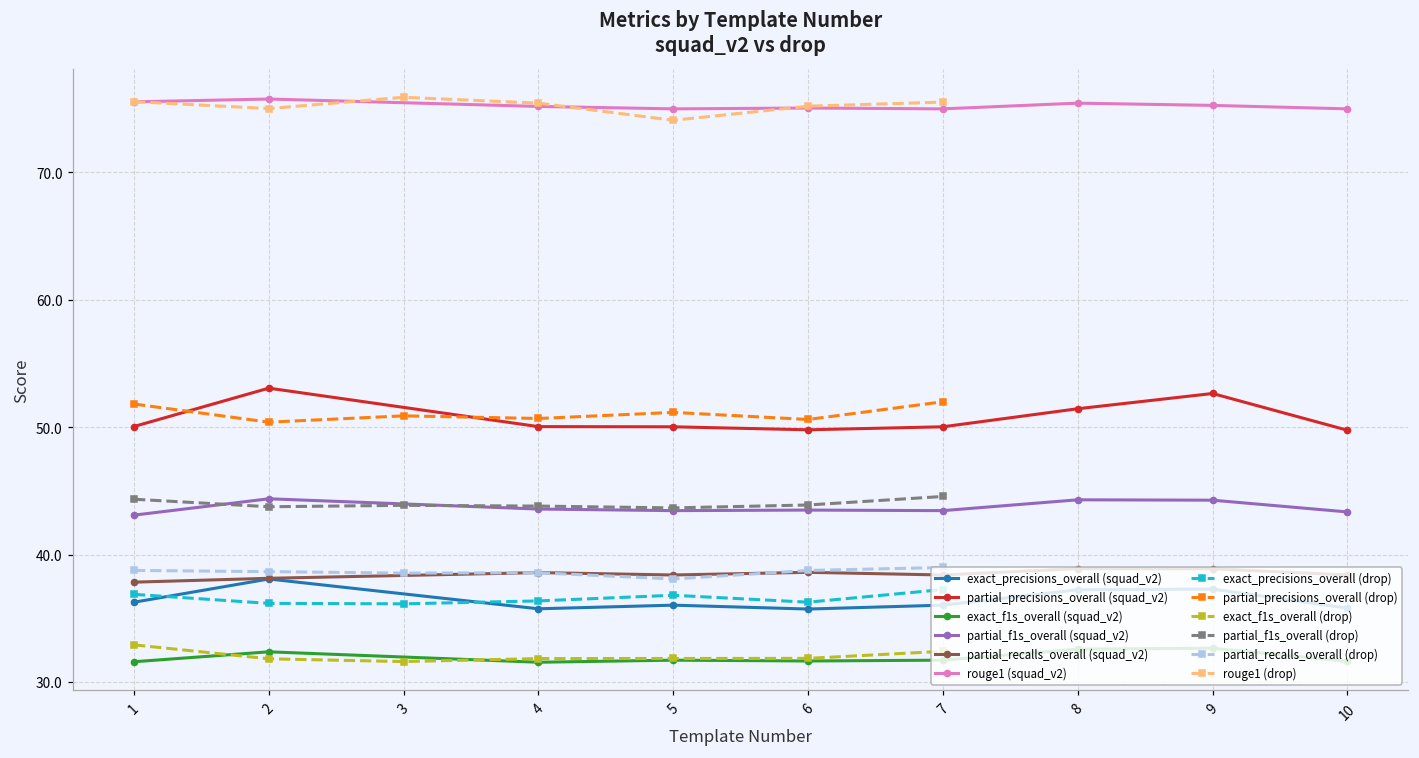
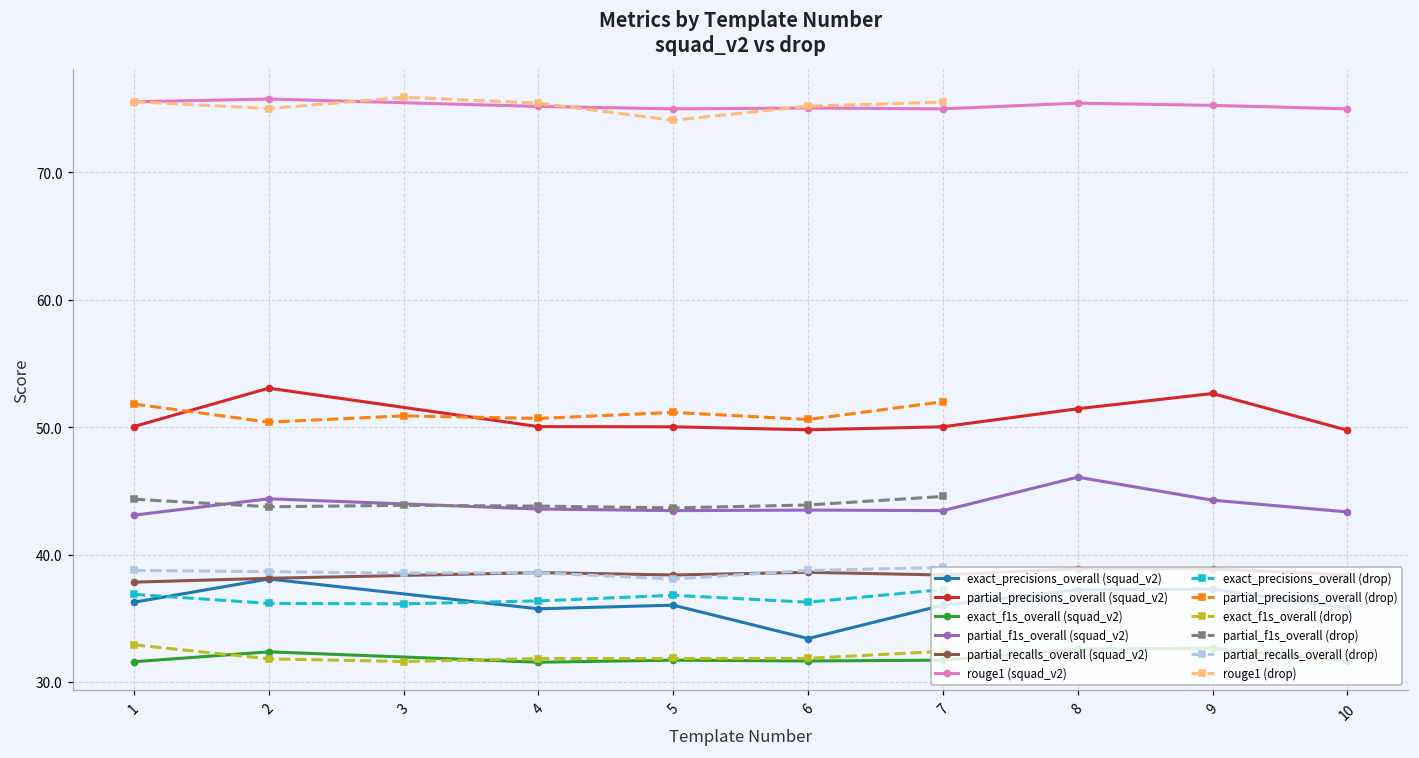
exact_precisions_overall (squad_v2), 6: 35.7 -> 33.4
partial_f1s_overall (squad_v2), 8: 44.3 -> 46.1
